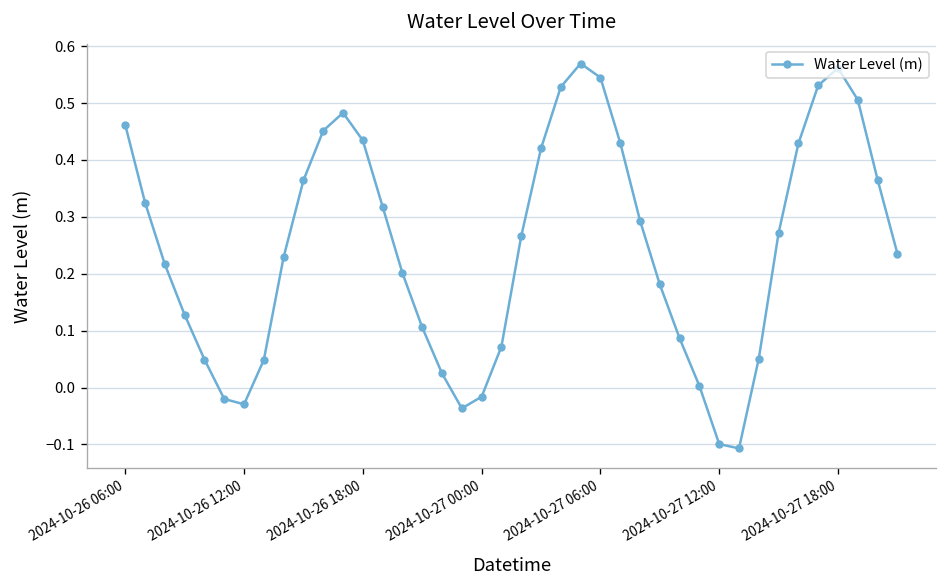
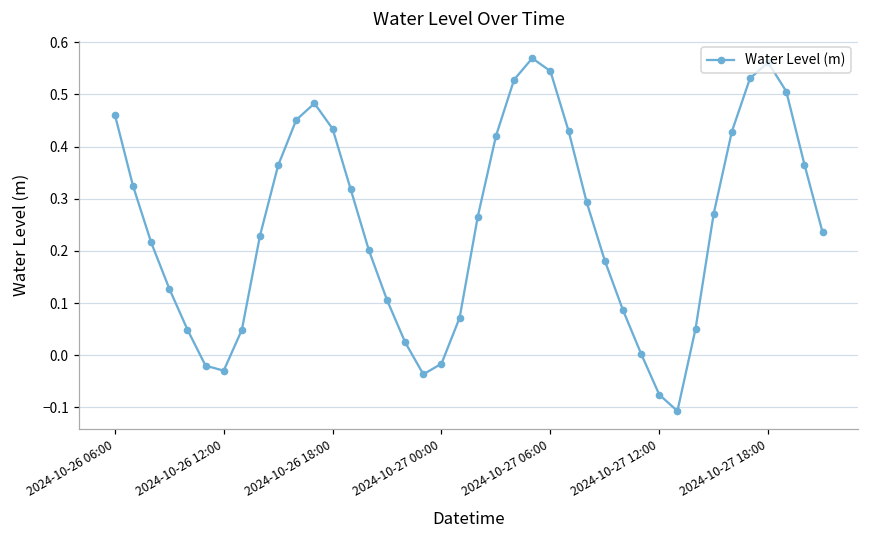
2024-10-27 12:00: -0.10 -> -0.08
